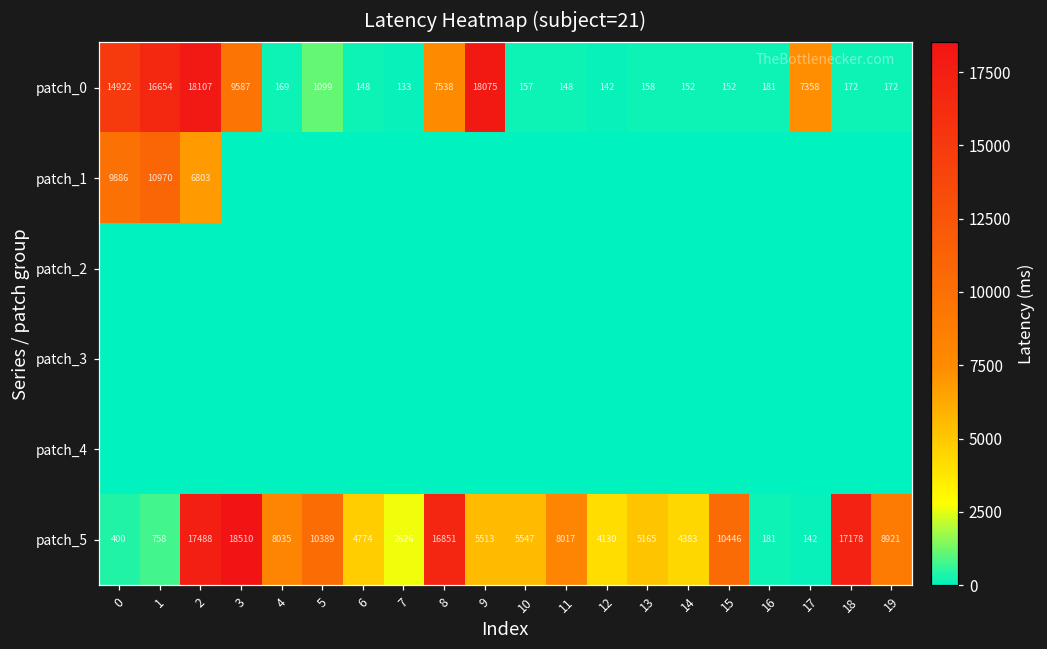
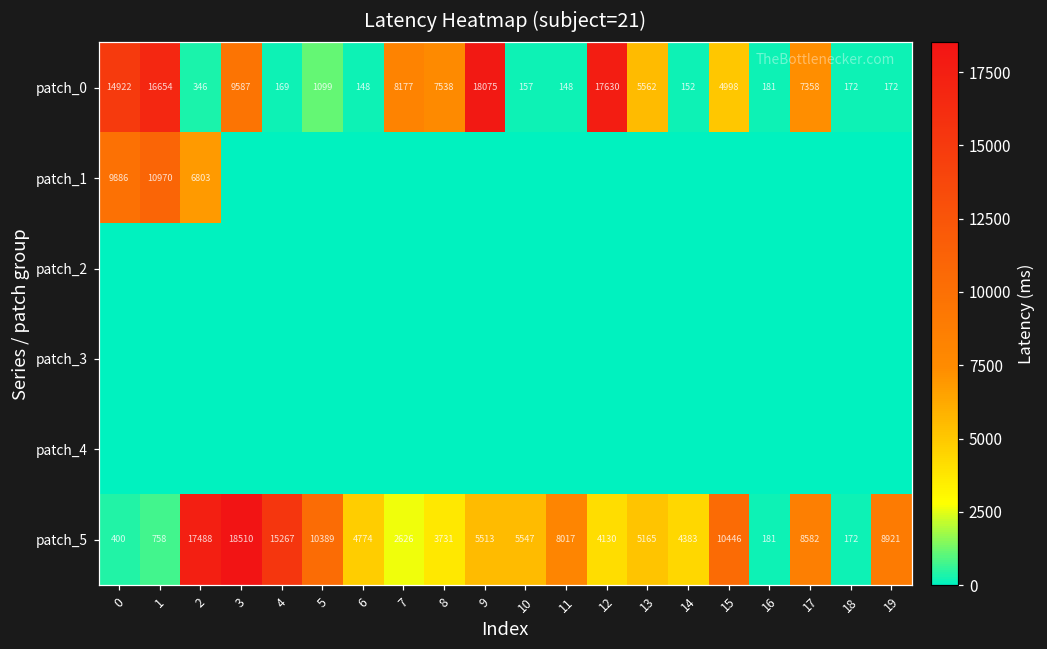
patch_0, 2: 18107 -> 346
patch_0, 7: 133 -> 8177
patch_0, 12: 142 -> 17630
patch_0, 13: 158 -> 5562
patch_0, 15: 152 -> 4998
patch_5, 4: 8035 -> 15267
patch_5, 8: 16851 -> 3731
patch_5, 17: 142 -> 8582
patch_5, 18: 17178 -> 172
